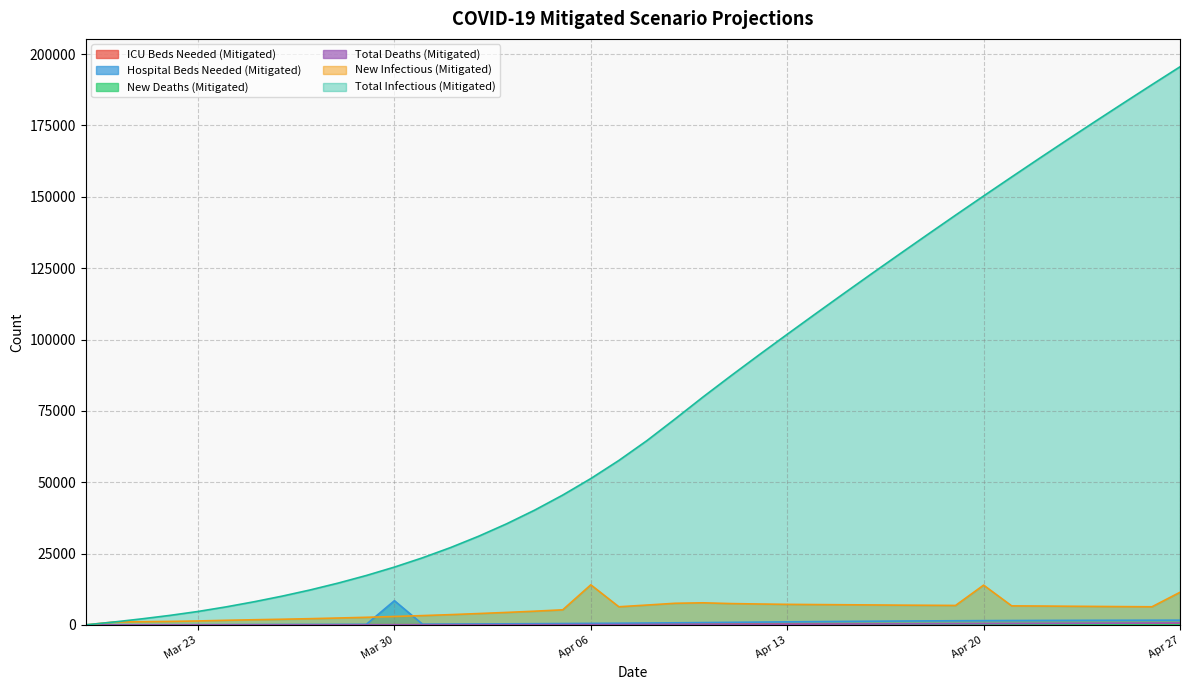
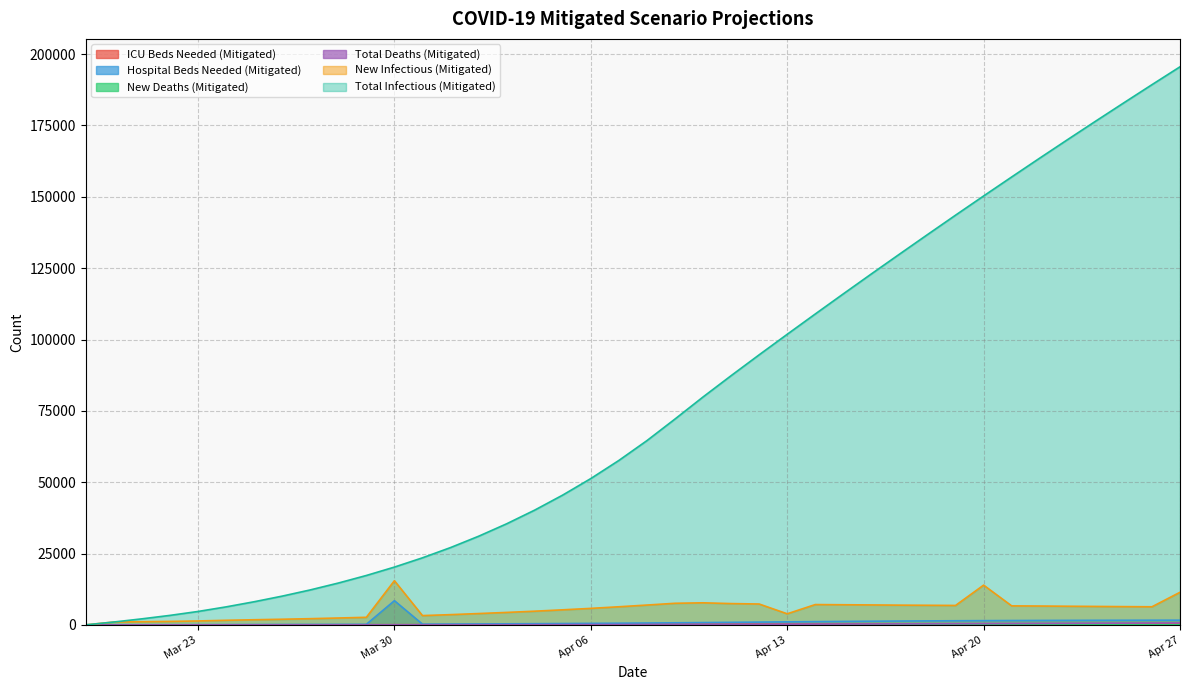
New Infectious (Mitigated), Mar 30: 3000 -> 15000
New Infectious (Mitigated), Apr 06: 14000 -> 6000
New Infectious (Mitigated), Apr 13: 7000 -> 4000
